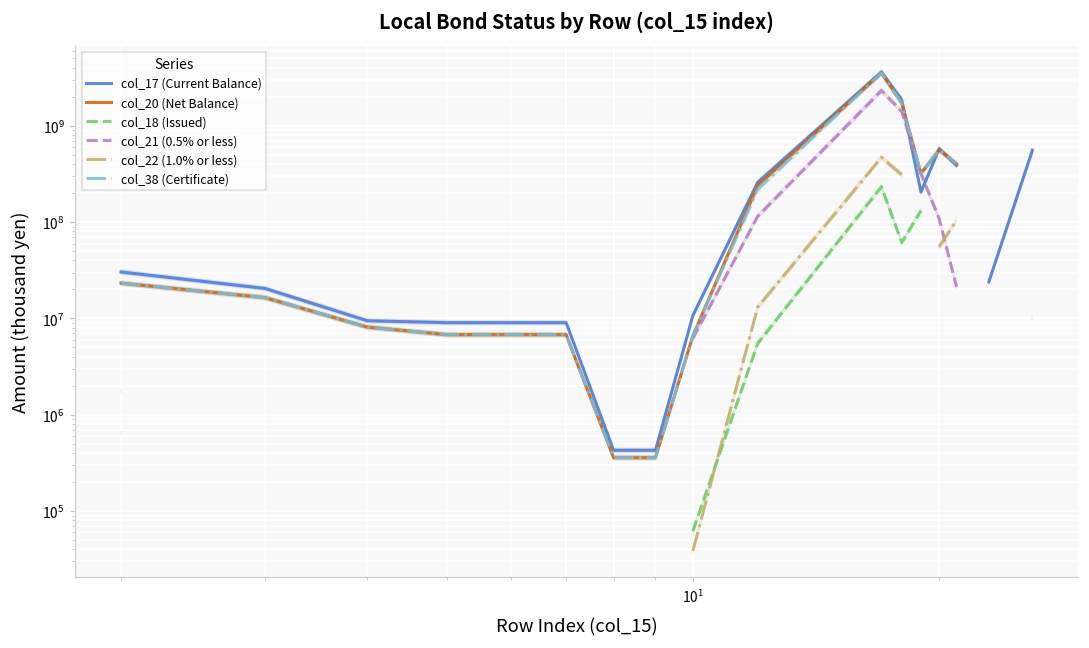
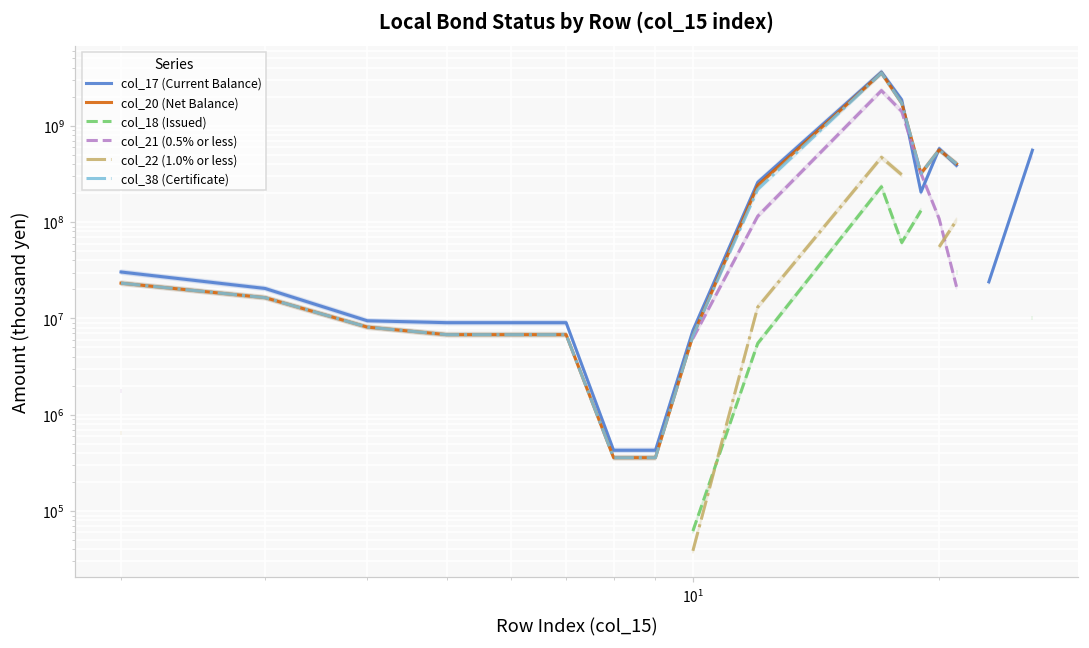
col_17 (Current Balance), 10^1: 11000000 -> 7000000
